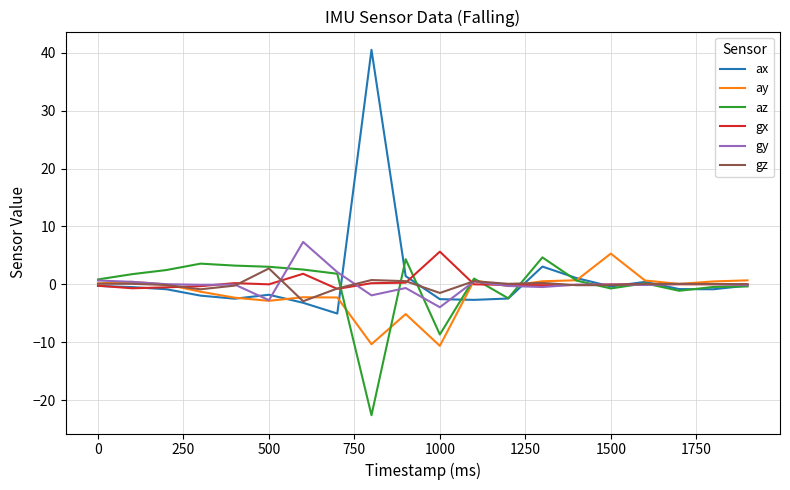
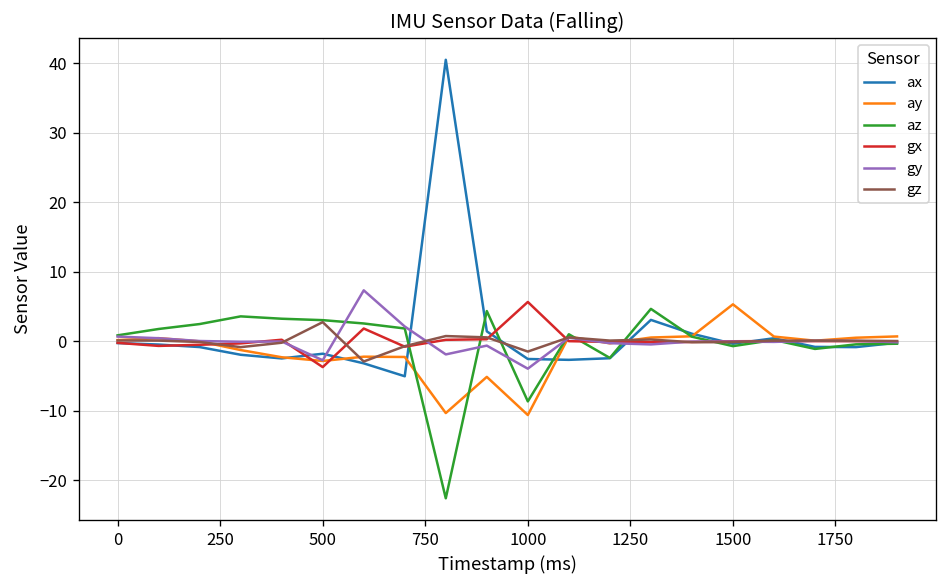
gx, 500: 0 -> -4
